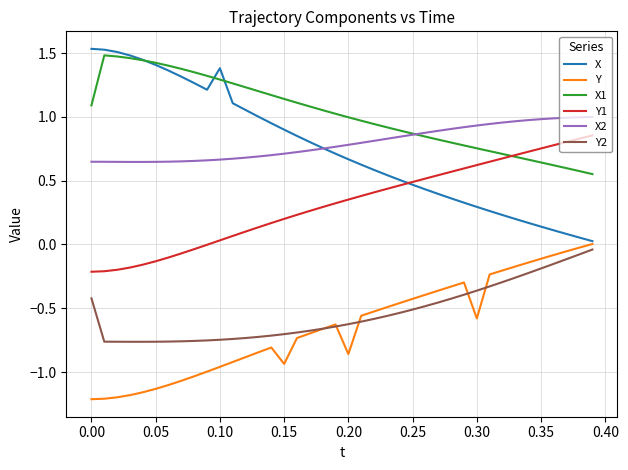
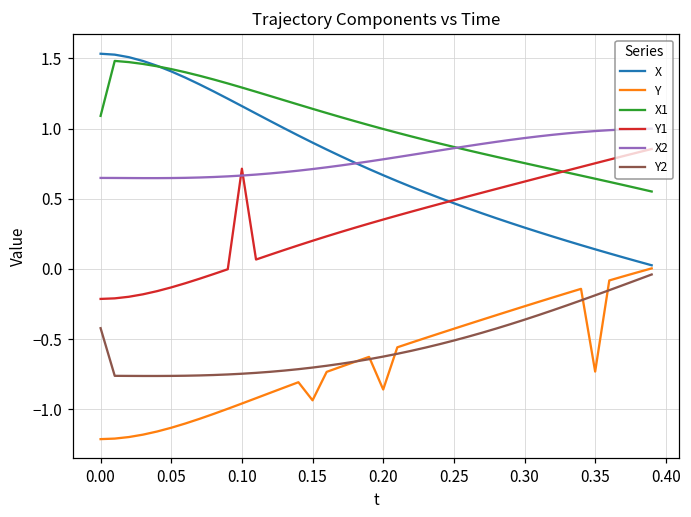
X, 0.10: 1.38 -> 1.16
Y1, 0.10: 0.03 -> 0.71
Y, 0.30: -0.58 -> -0.27
Y, 0.35: -0.11 -> -0.73
